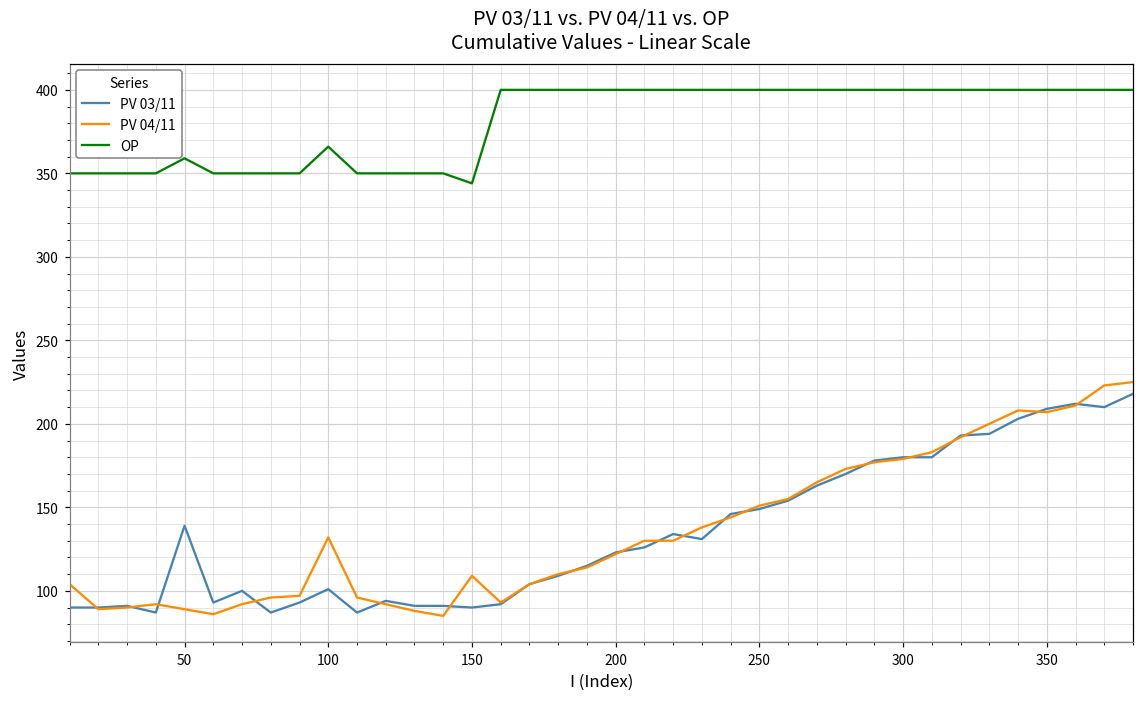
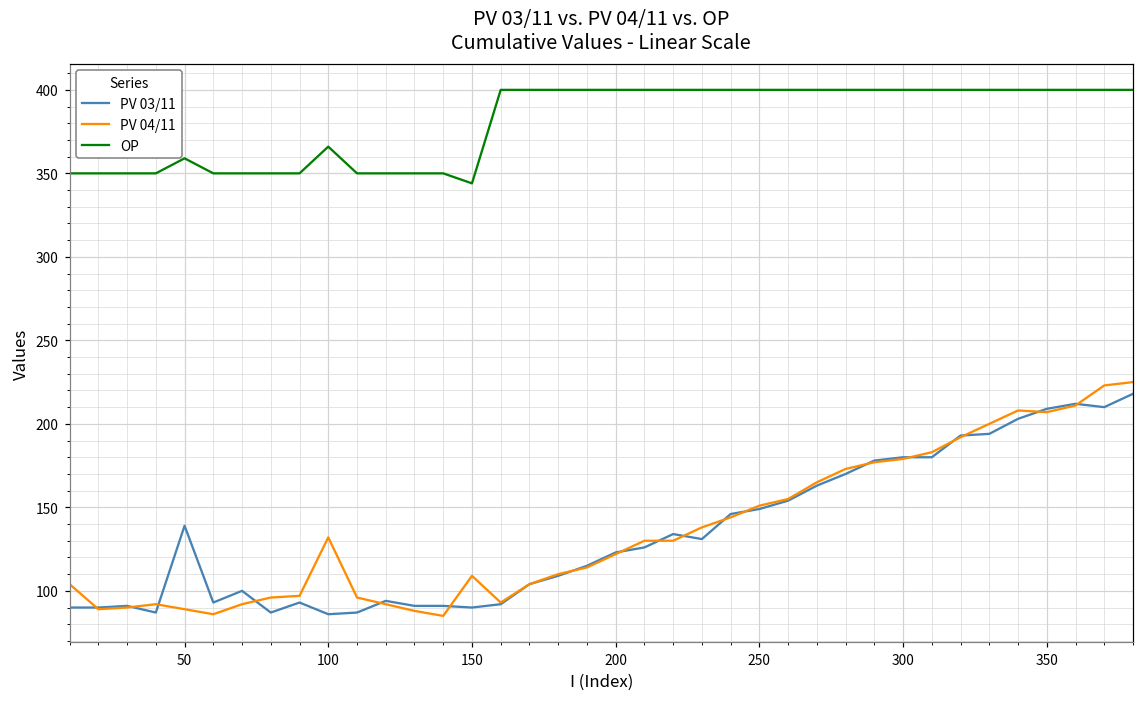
PV 03/11, 100: 101 -> 86
